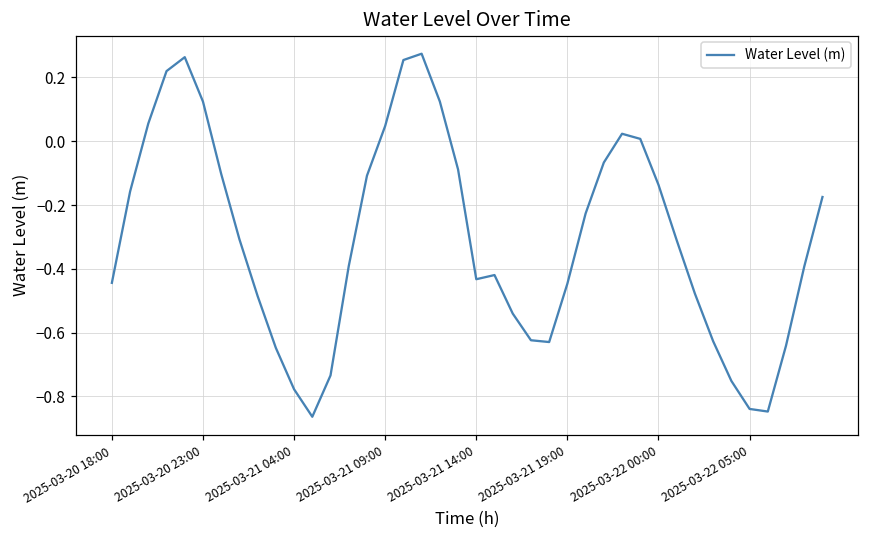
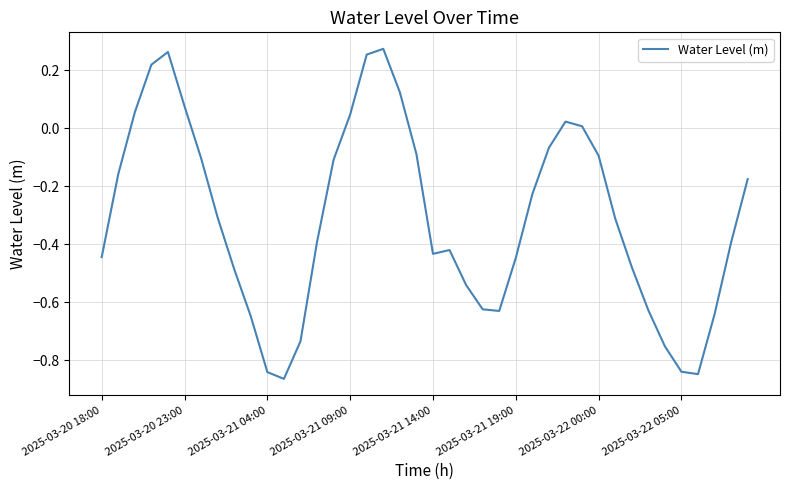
2025-03-20 23:00: 0.12 -> 0.08
2025-03-21 04:00: -0.78 -> -0.84
2025-03-22 00:00: -0.14 -> -0.09
